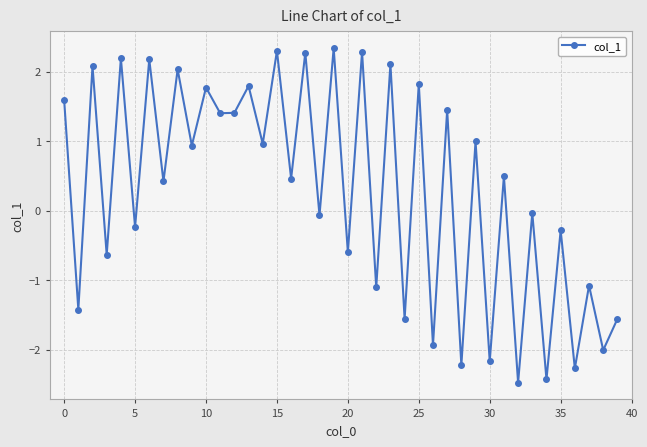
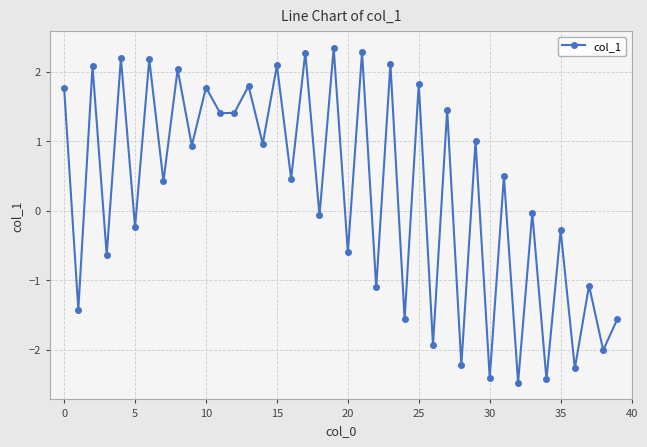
0: 1.6 -> 1.8
15: 2.3 -> 2.1
30: -2.2 -> -2.4
